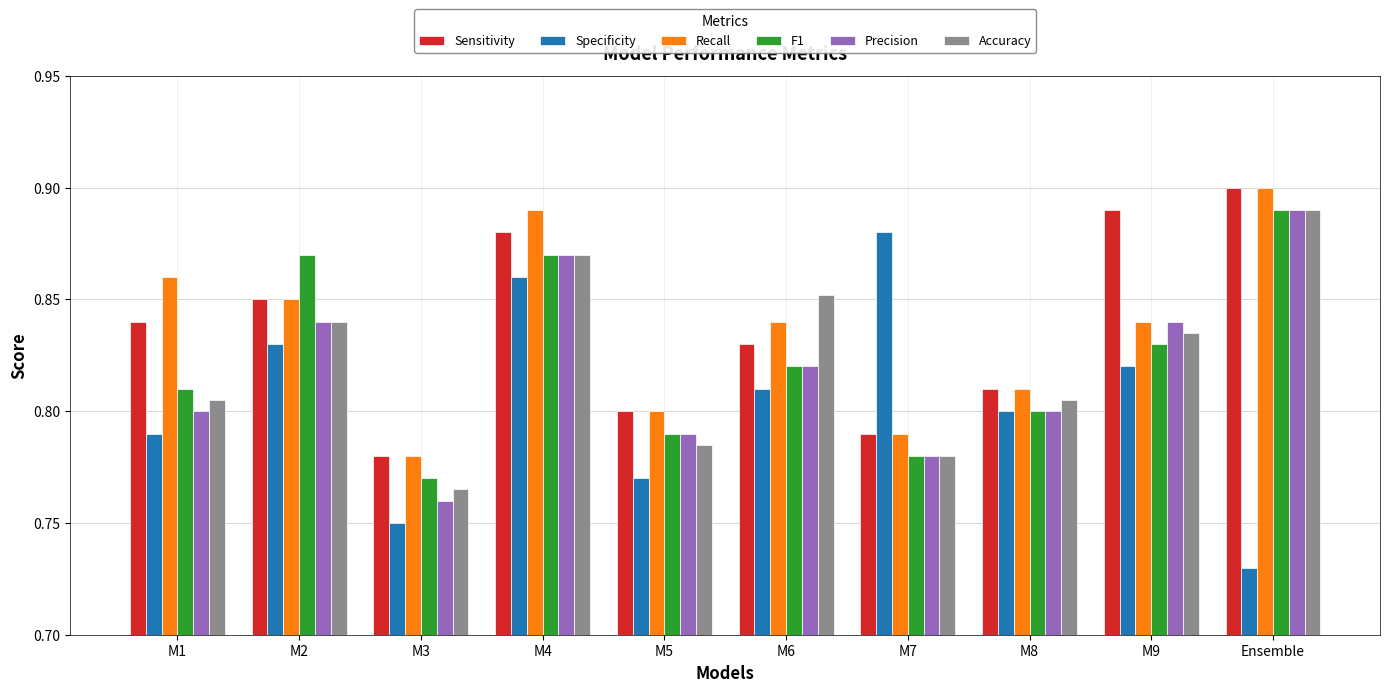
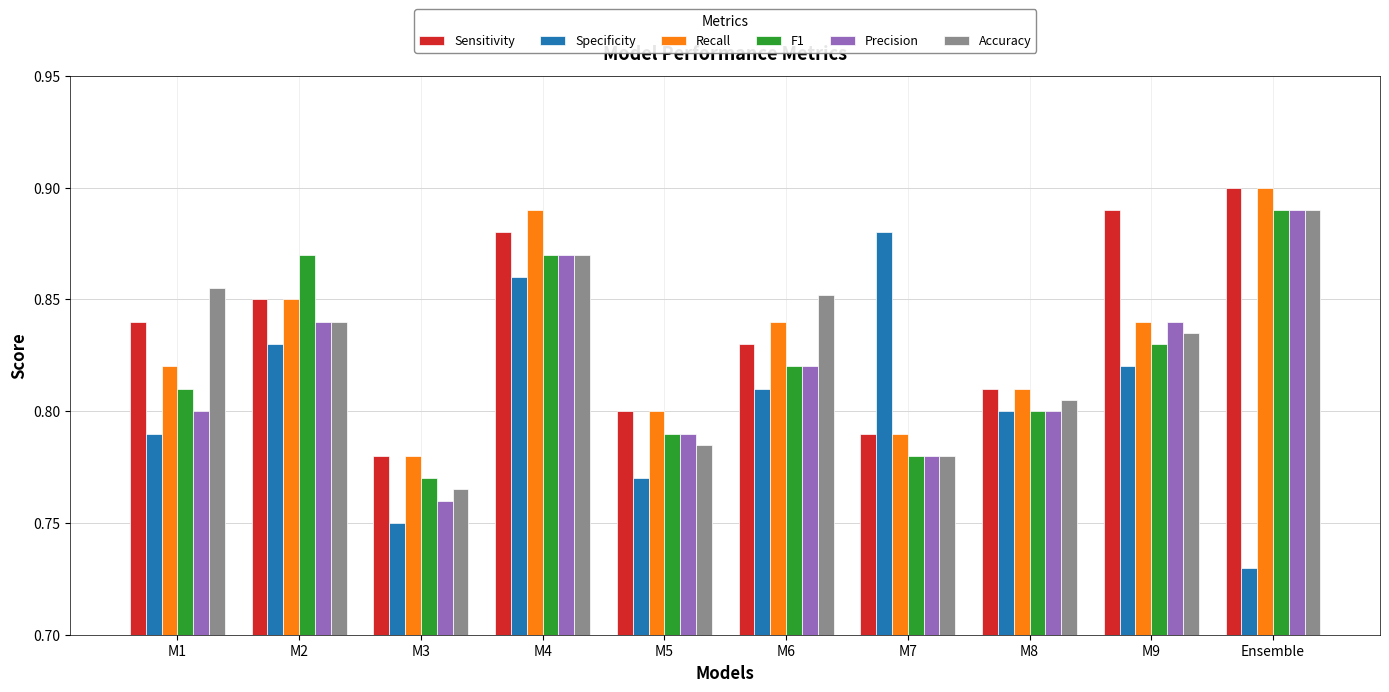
Recall, M1: 0.86 -> 0.82
Accuracy, M1: 0.805 -> 0.855
